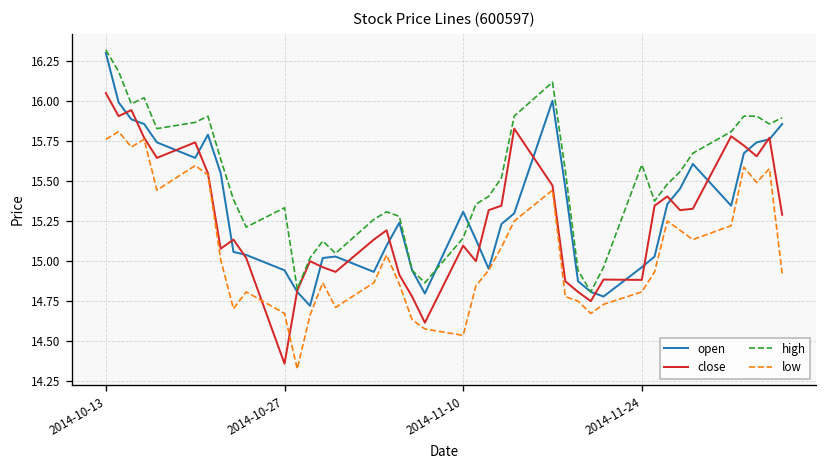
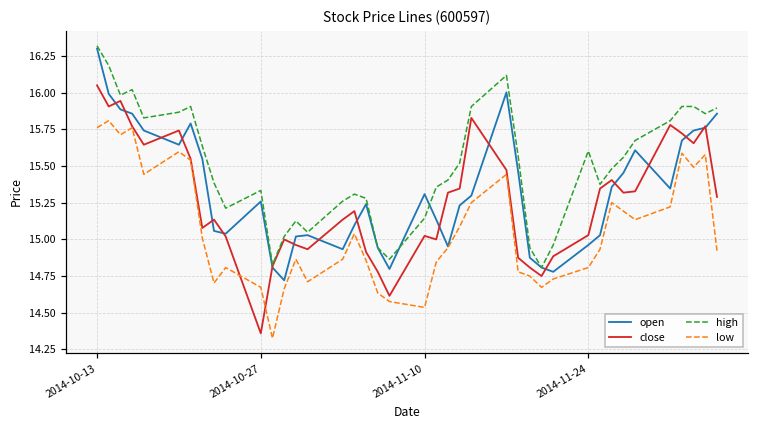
open, 2014-10-27: 14.94 -> 15.26
close, 2014-11-10: 15.10 -> 15.02
close, 2014-11-24: 14.88 -> 15.03
